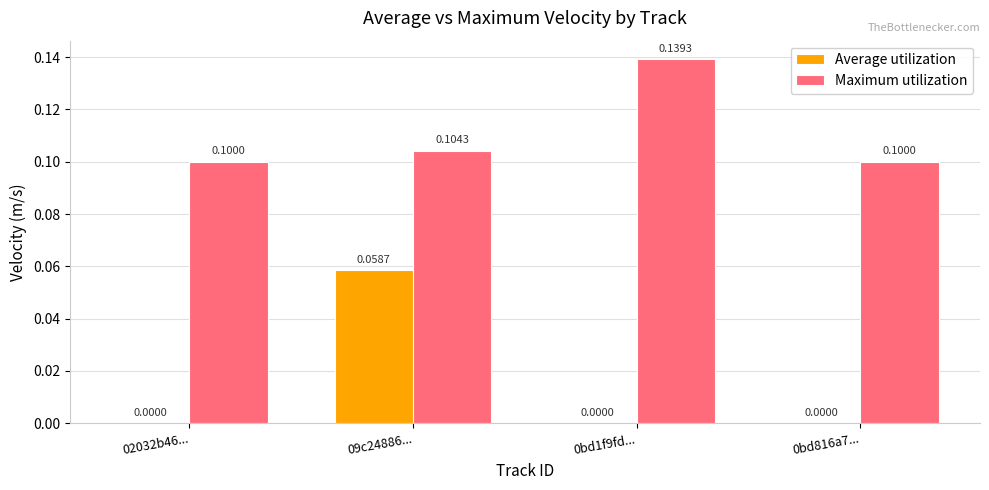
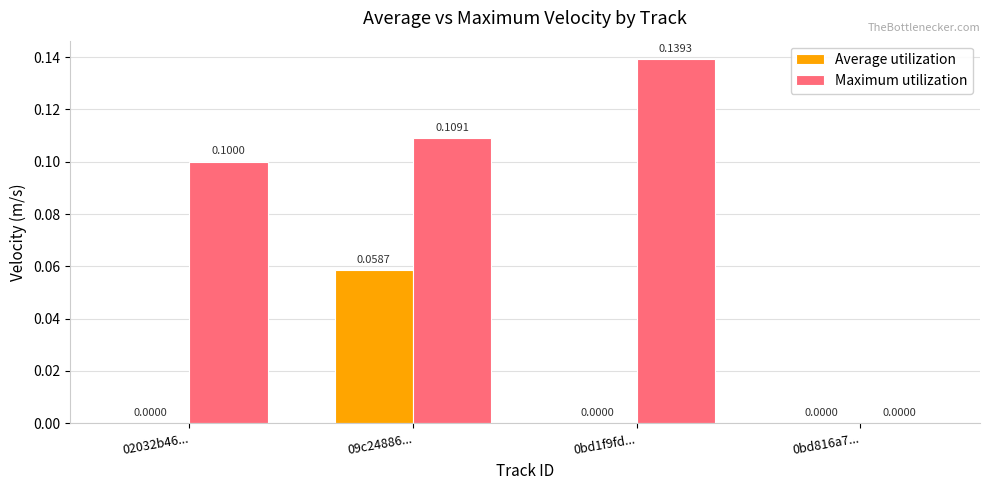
Maximum utilization, 09c24886...: 0.1043 -> 0.1091
Maximum utilization, 0bd816a7...: 0.1000 -> 0.0000
